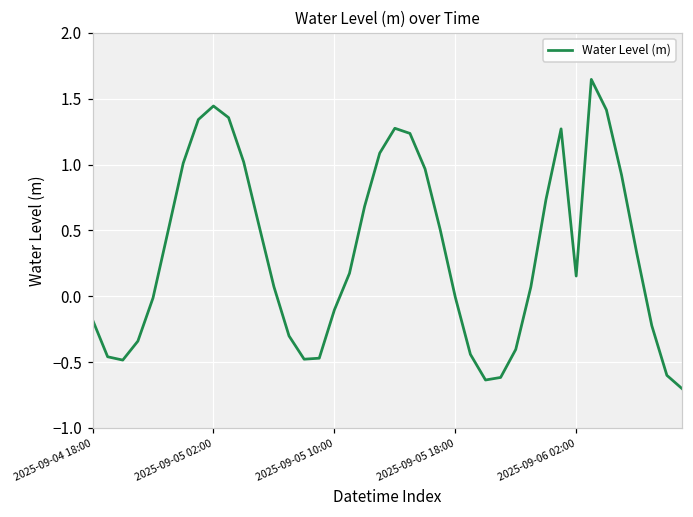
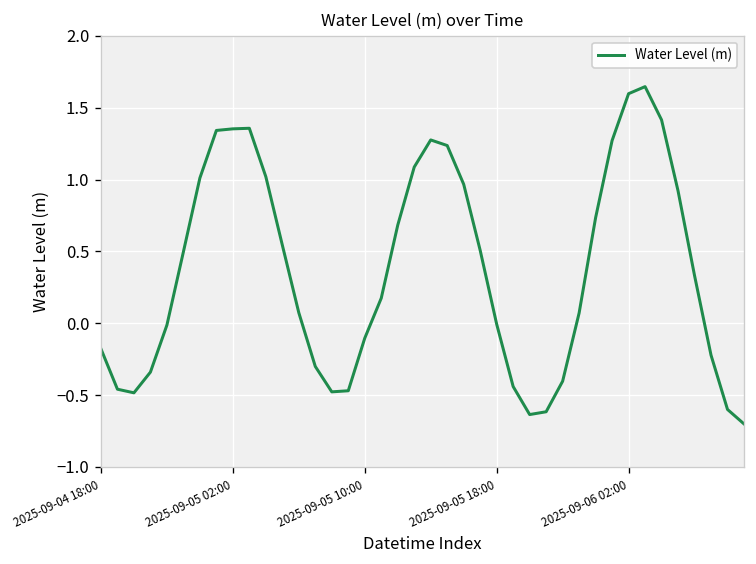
2025-09-05 02:00: 1.44 -> 1.35
2025-09-06 02:00: 0.15 -> 1.60
